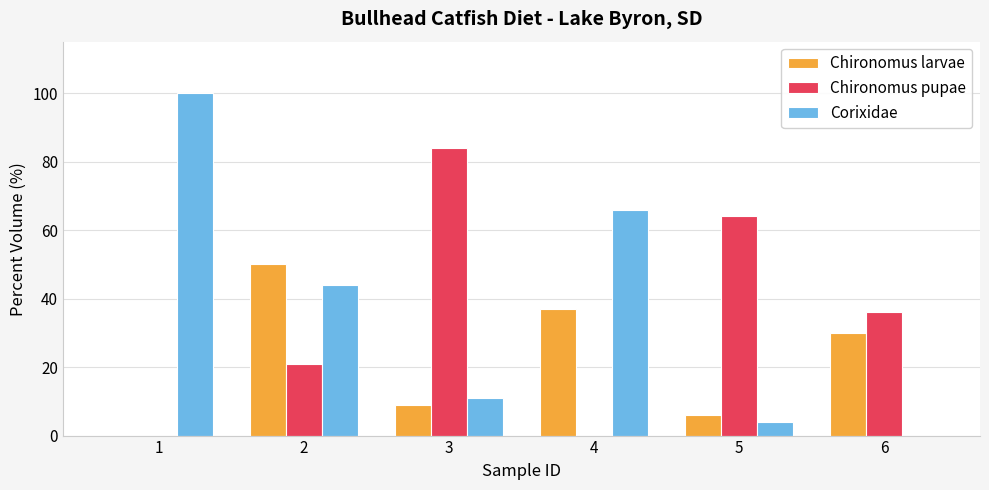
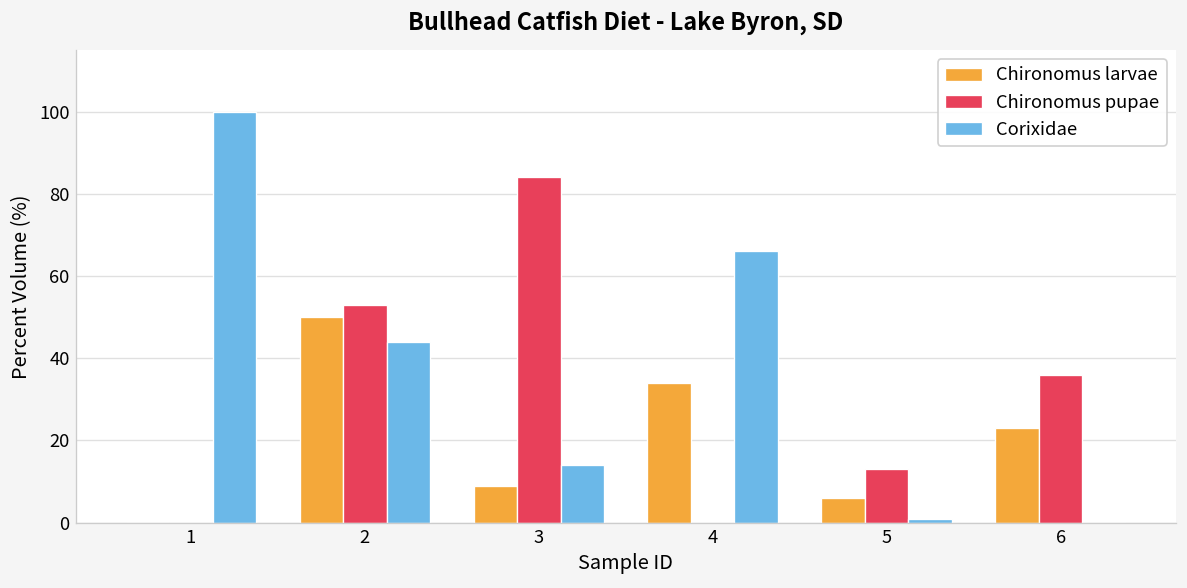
Chironomus pupae, 2: 21 -> 53
Corixidae, 3: 11 -> 14
Chironomus larvae, 4: 37 -> 34
Chironomus pupae, 5: 64 -> 13
Corixidae, 5: 4 -> 1
Chironomus larvae, 6: 30 -> 23
